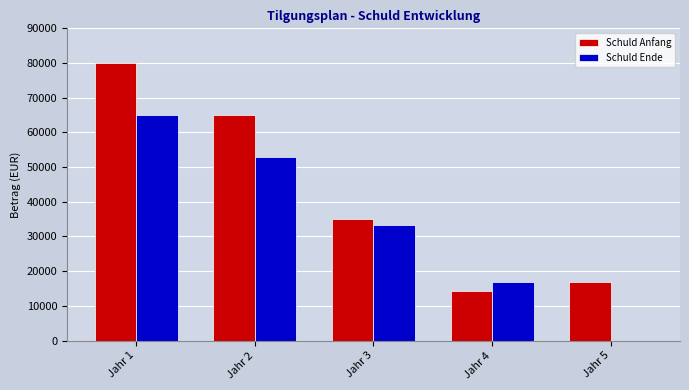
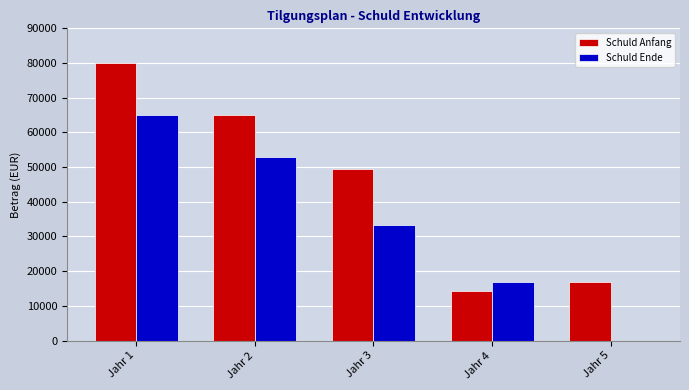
Schuld Anfang, Jahr 3: 35000 -> 49000
